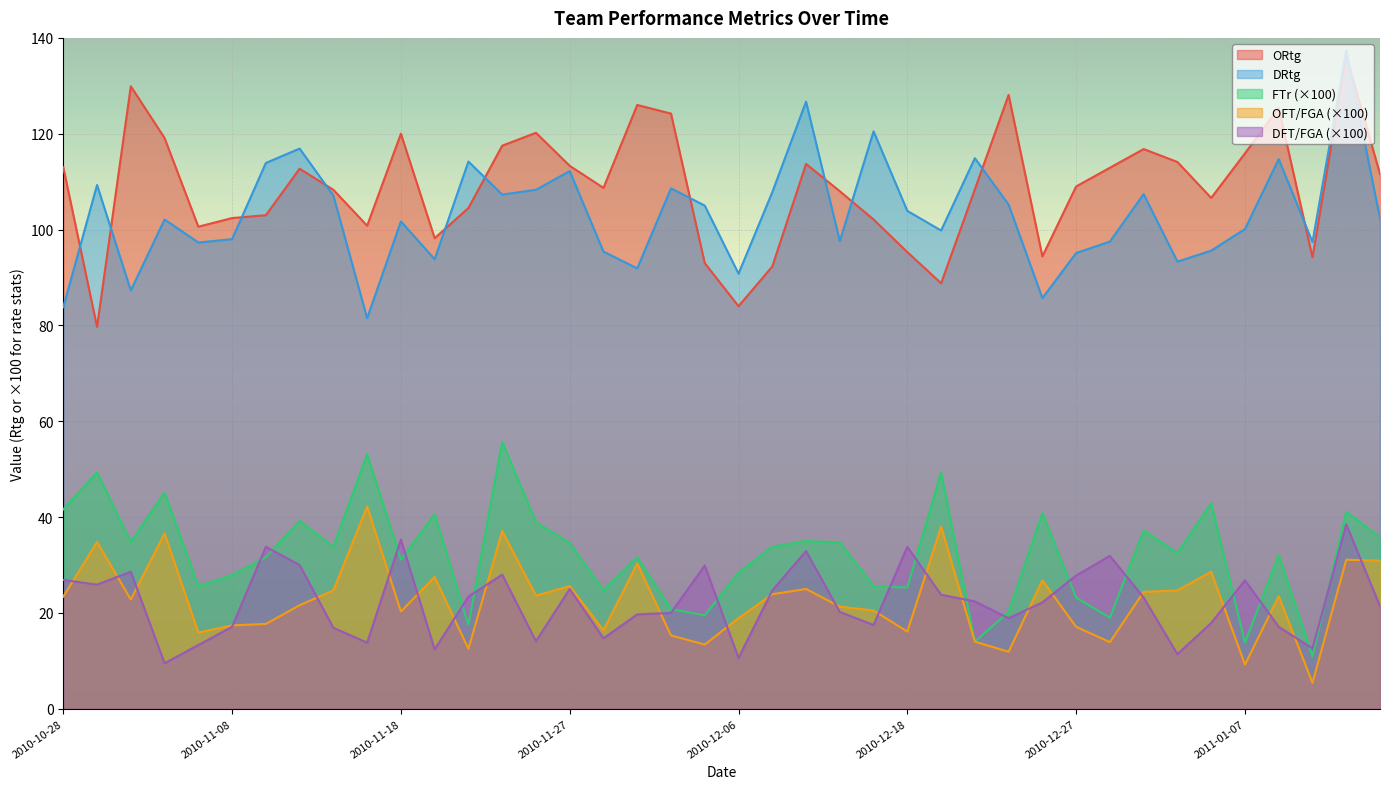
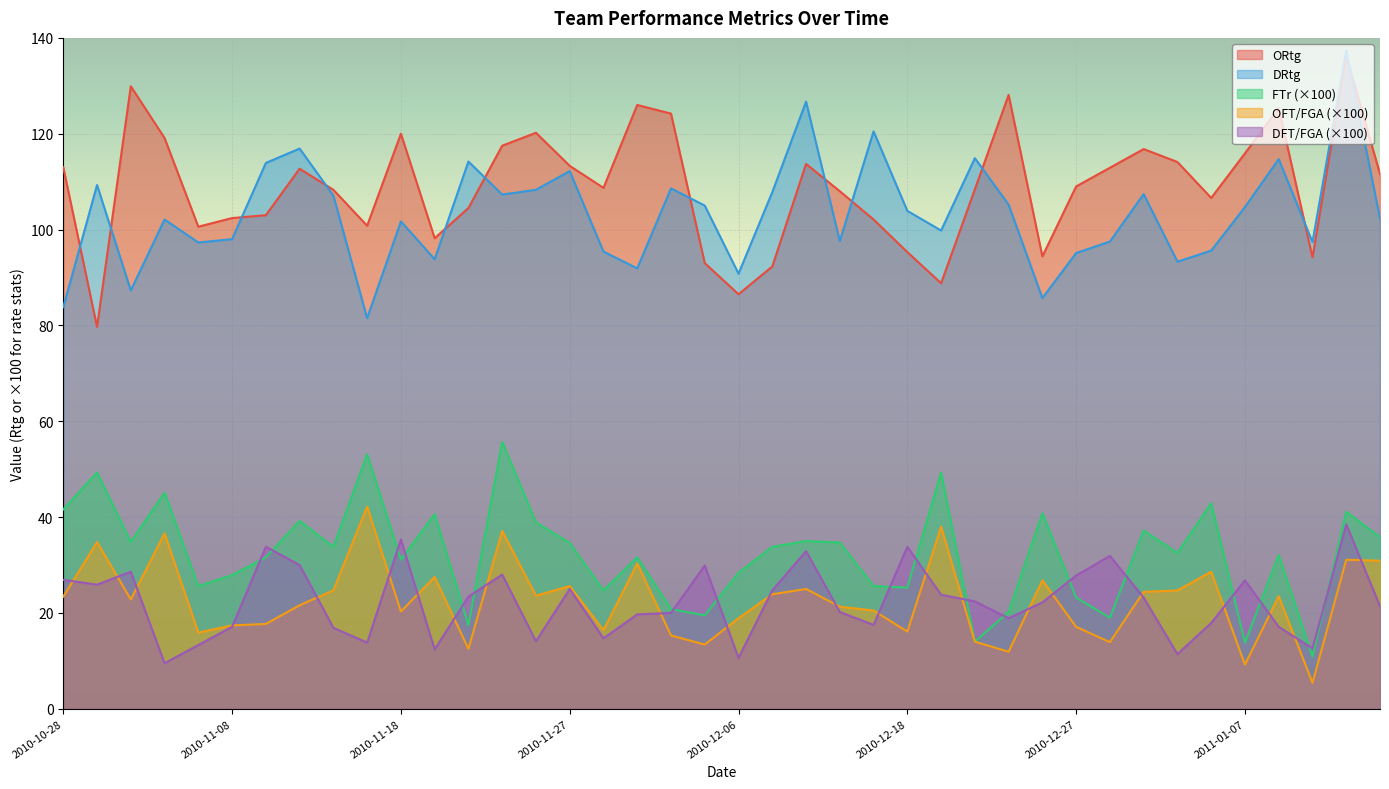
ORtg, 2010-12-06: 84 -> 87
DRtg, 2011-01-07: 100 -> 105
